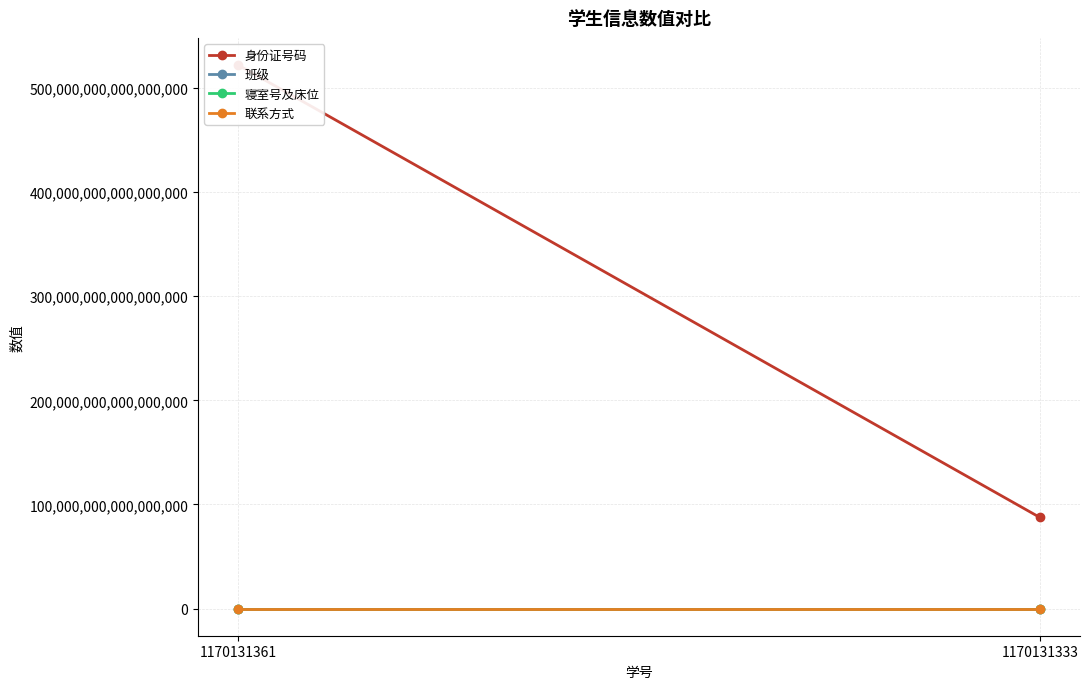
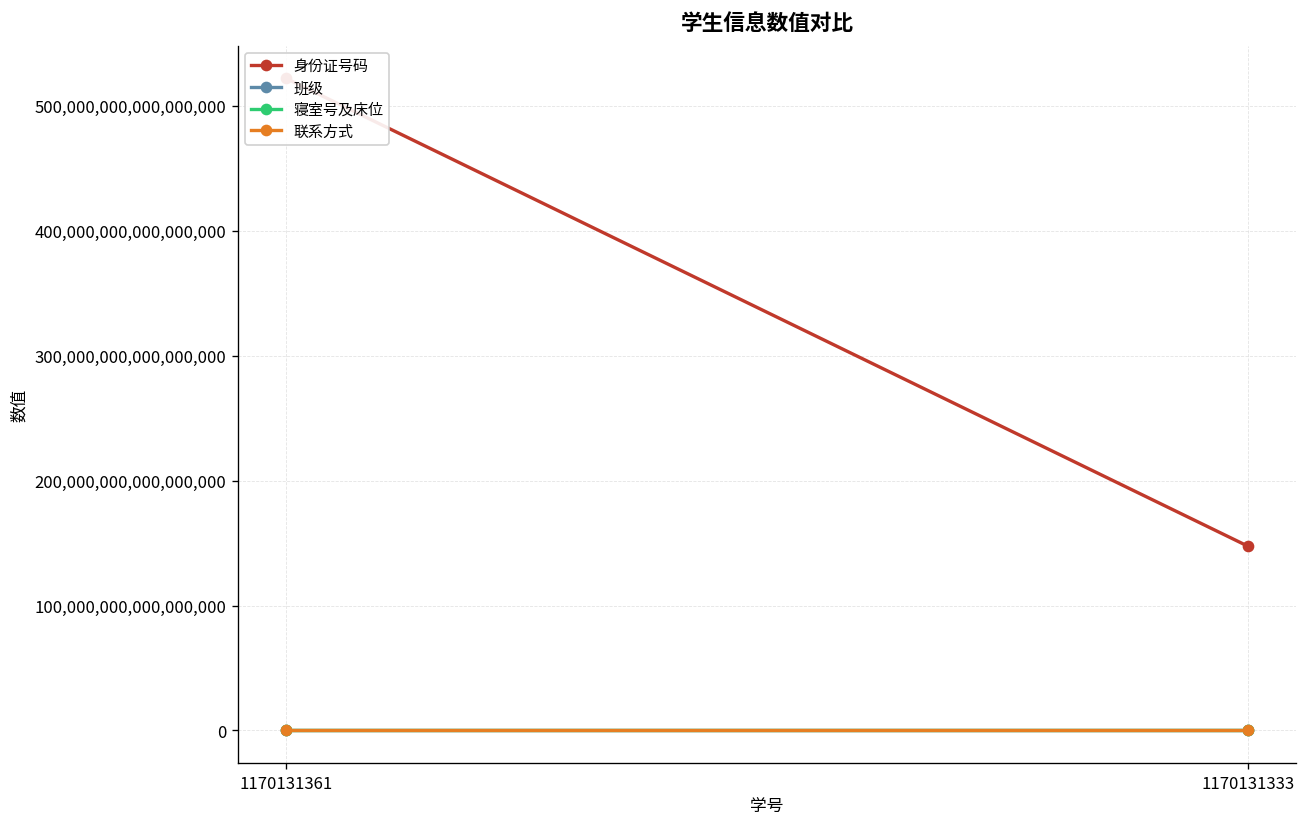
身份证号码, 1170131333: 87,000,000,000,000,000 -> 148,000,000,000,000,000
